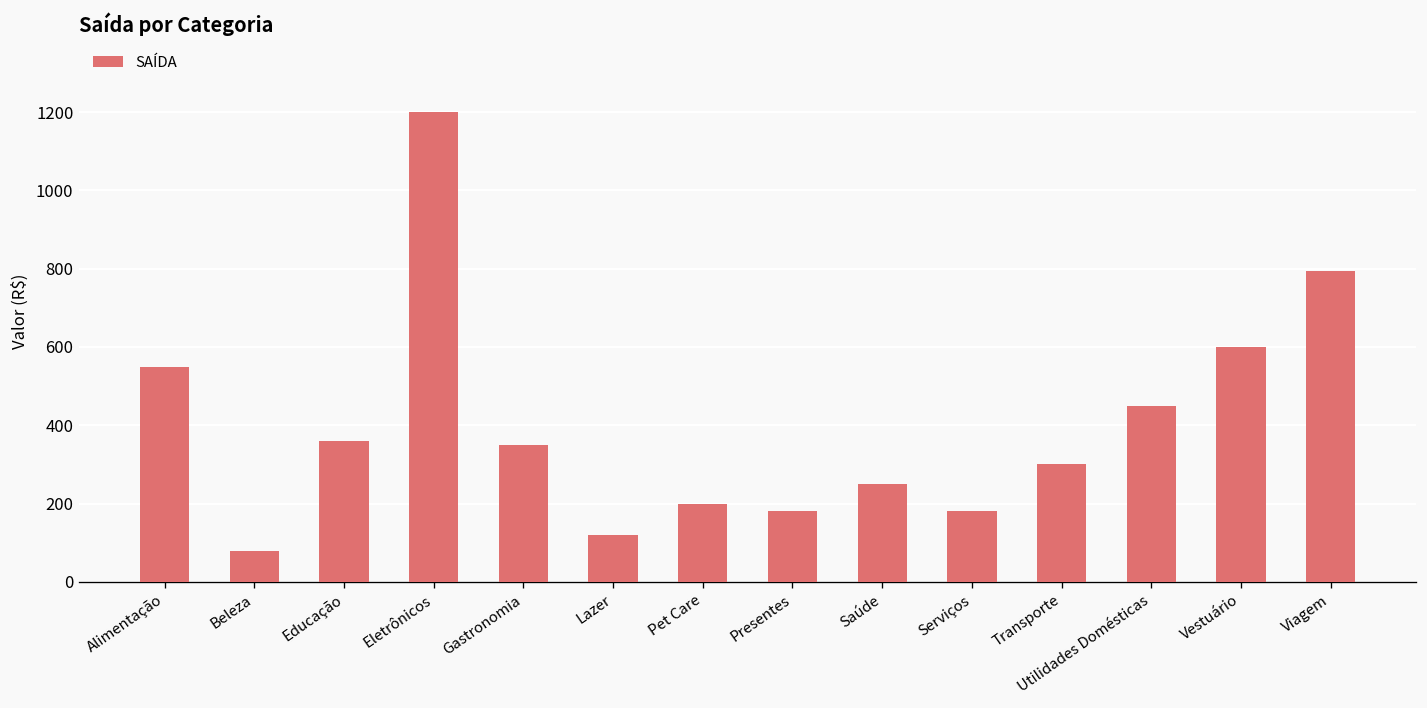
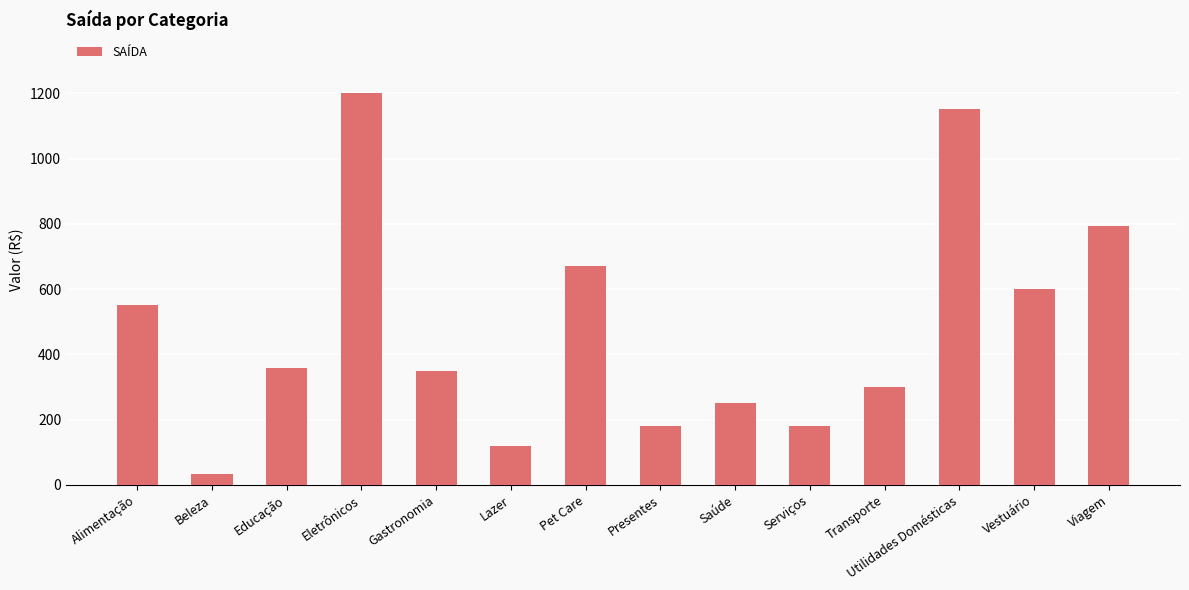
Beleza: 80 -> 30
Pet Care: 200 -> 670
Utilidades Domésticas: 450 -> 1150
